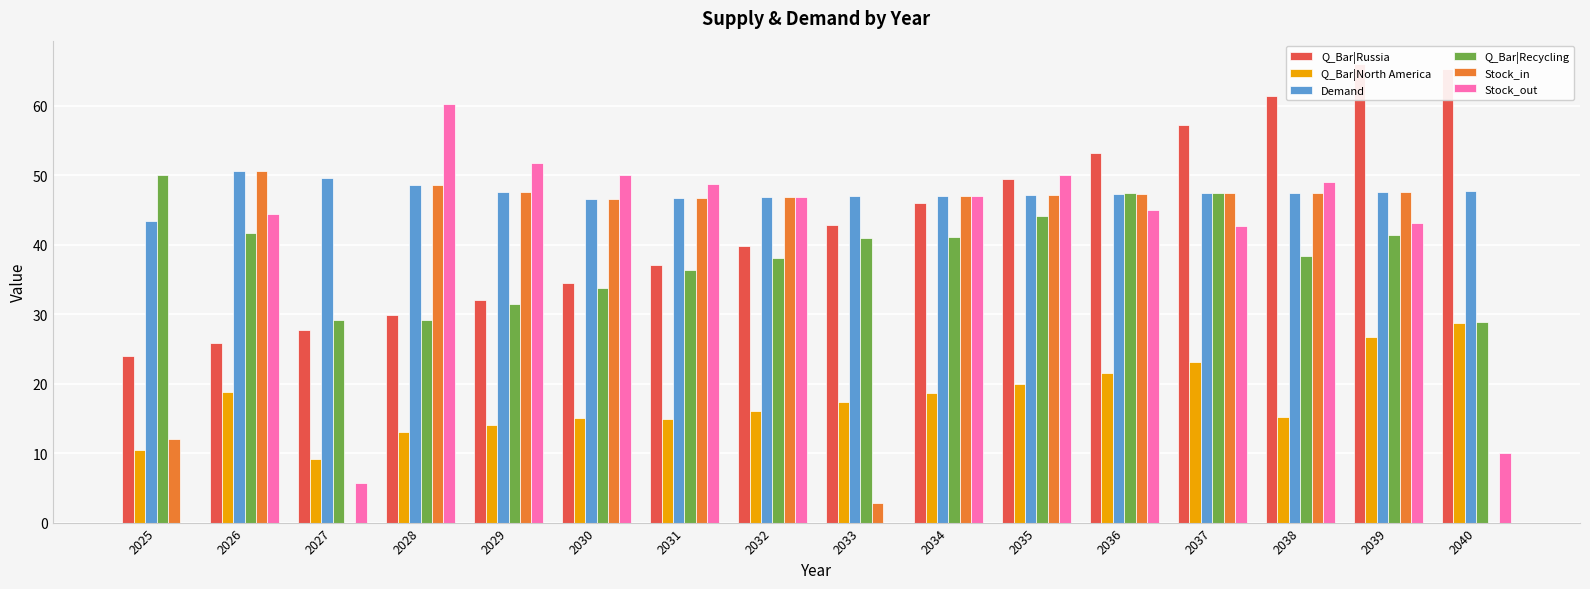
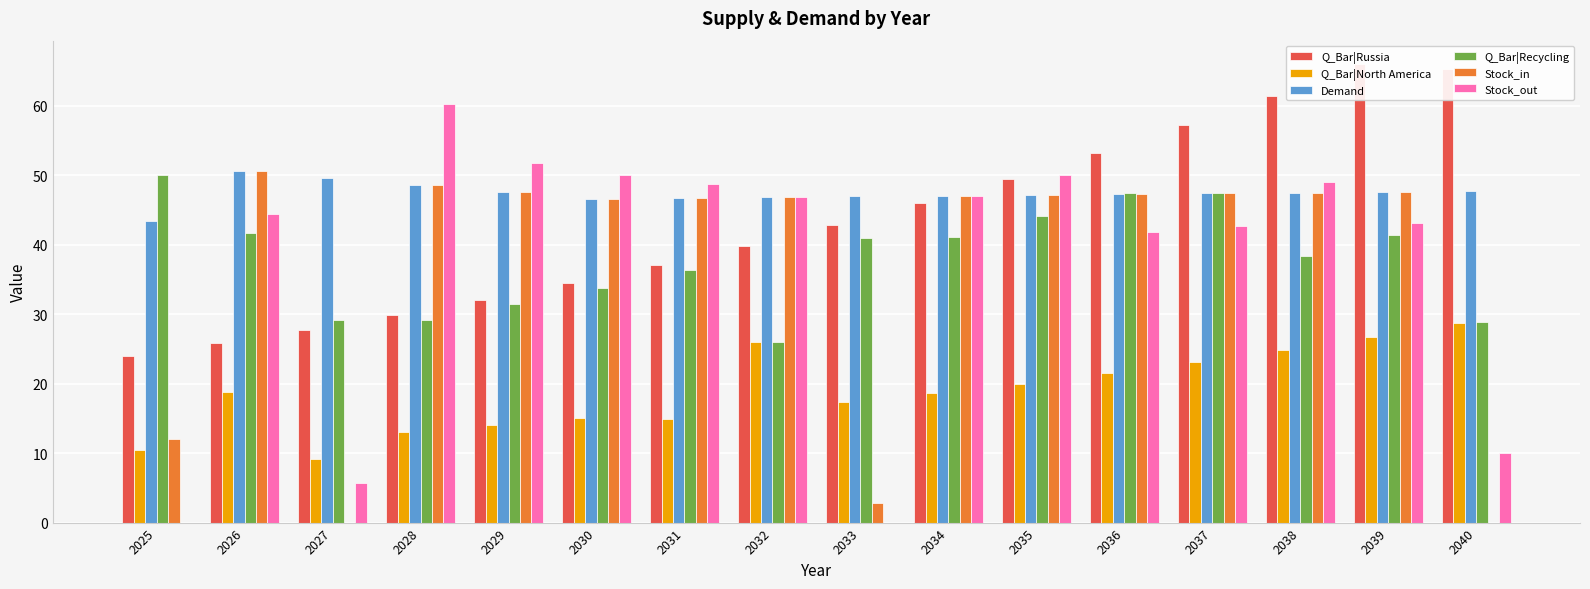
Q_Bar|North America, 2032: 16 -> 26
Q_Bar|Recycling, 2032: 38 -> 26
Stock_out, 2036: 45 -> 42
Q_Bar|North America, 2038: 15 -> 25
